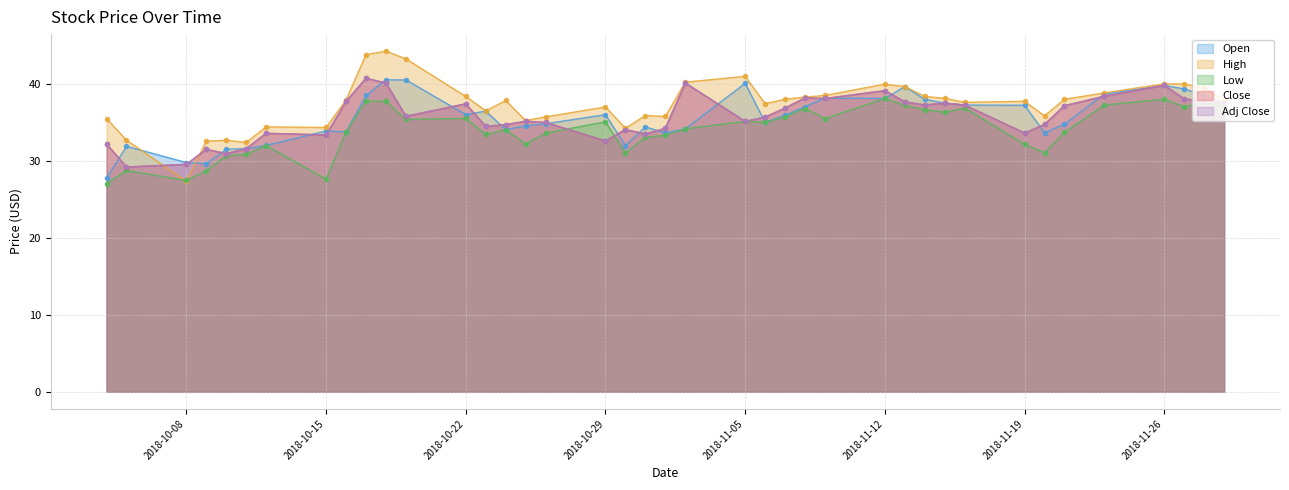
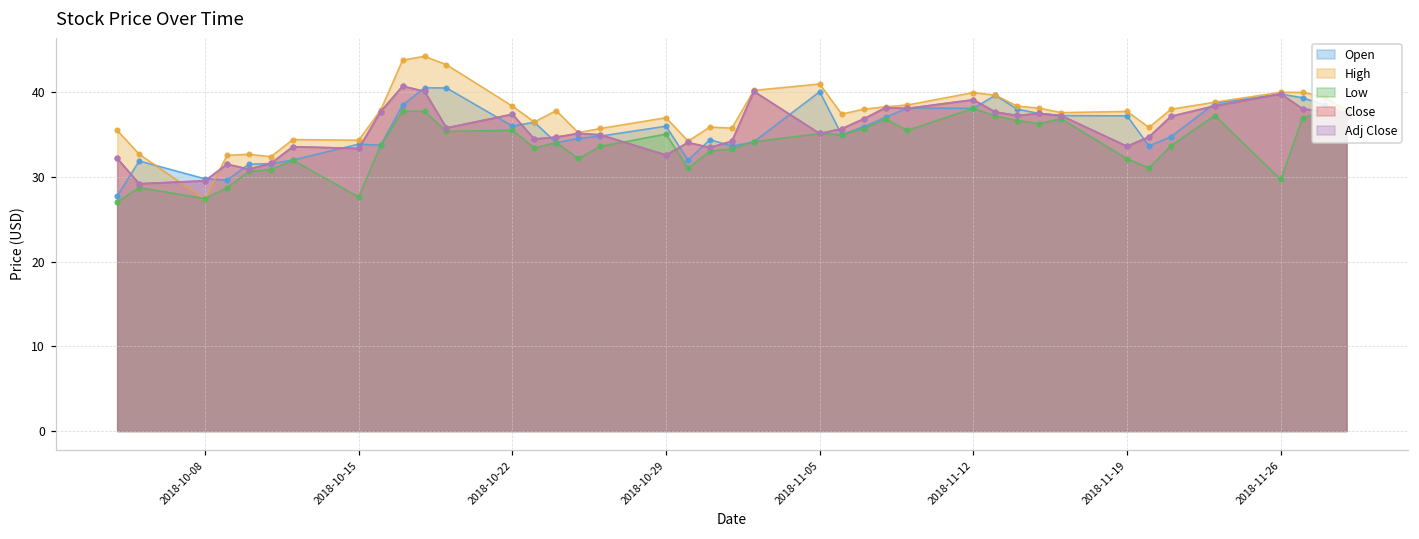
Low, 2018-11-26: 38 -> 30
